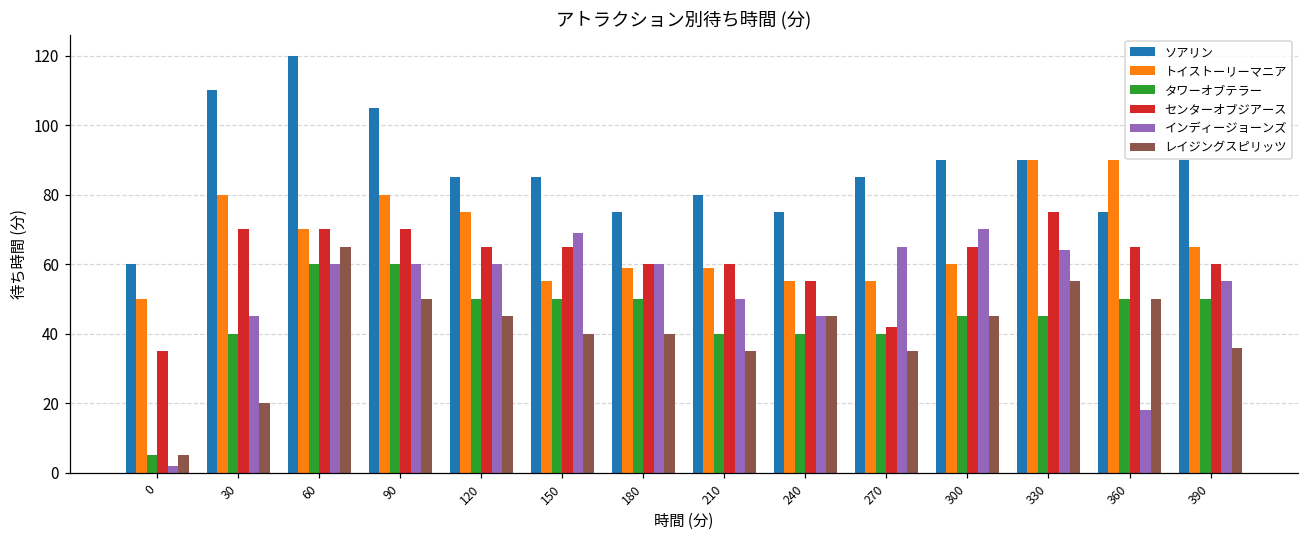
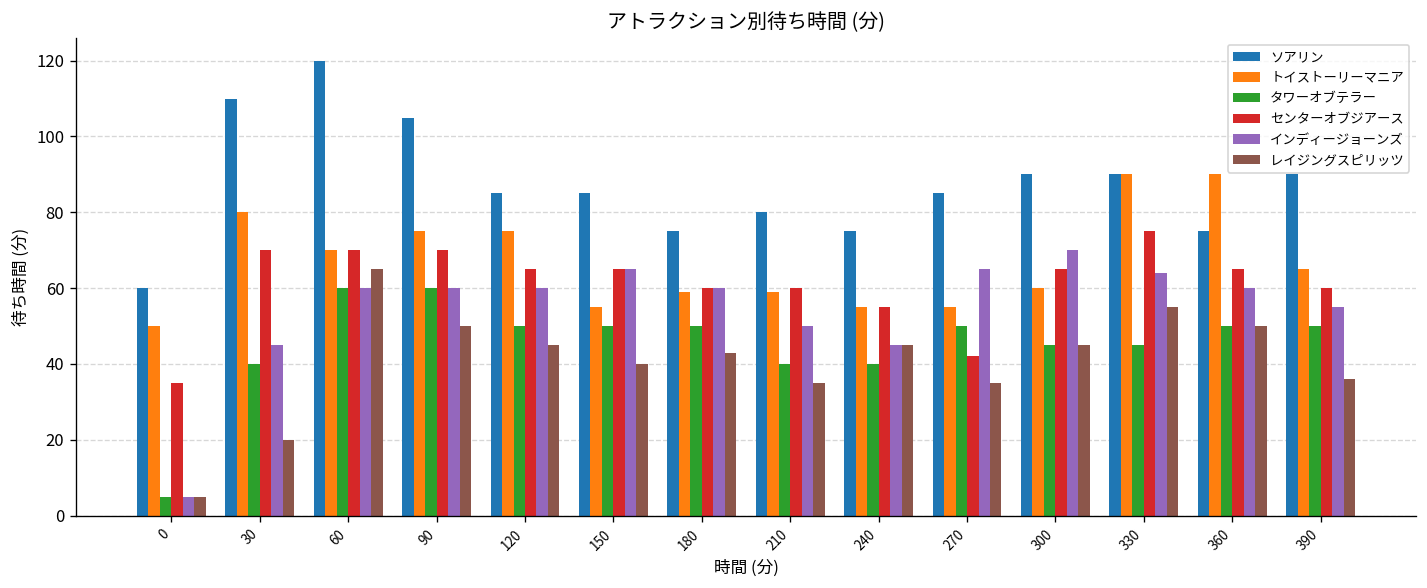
インディージョーンズ, 0: 2 -> 5
トイストーリーマニア, 90: 80 -> 75
インディージョーンズ, 150: 69 -> 65
レイジングスピリッツ, 180: 40 -> 43
タワーオブテラー, 270: 40 -> 50
インディージョーンズ, 360: 18 -> 60
